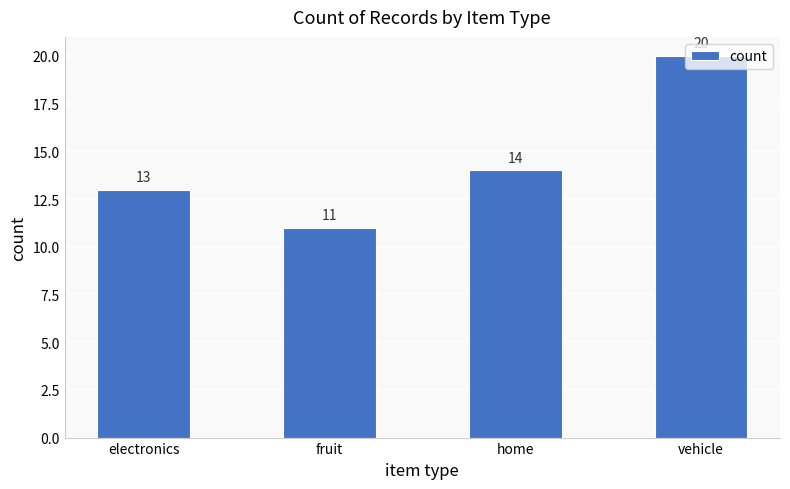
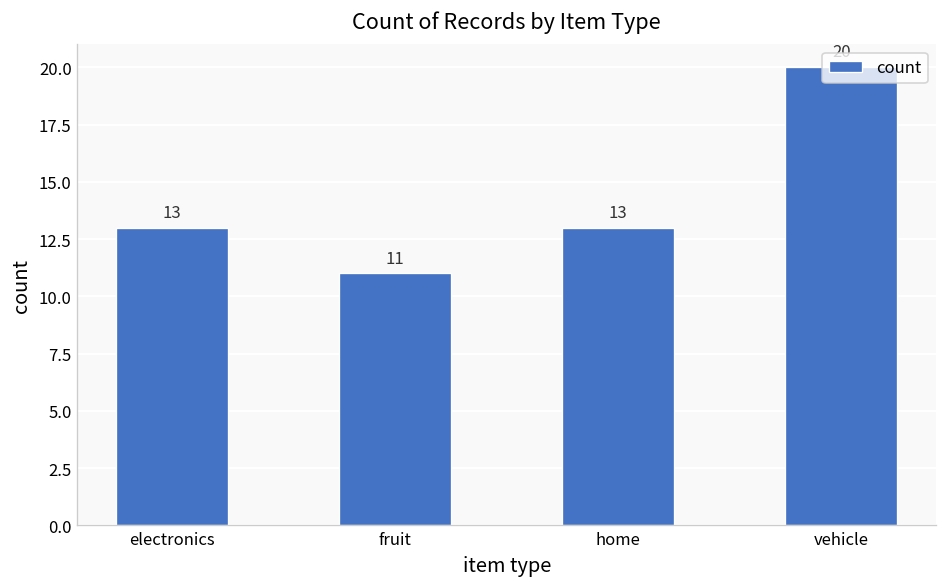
home: 14 -> 13
